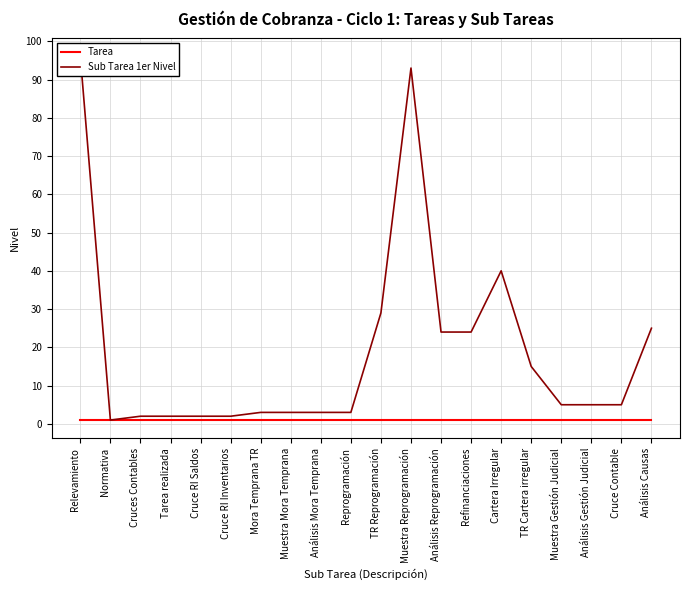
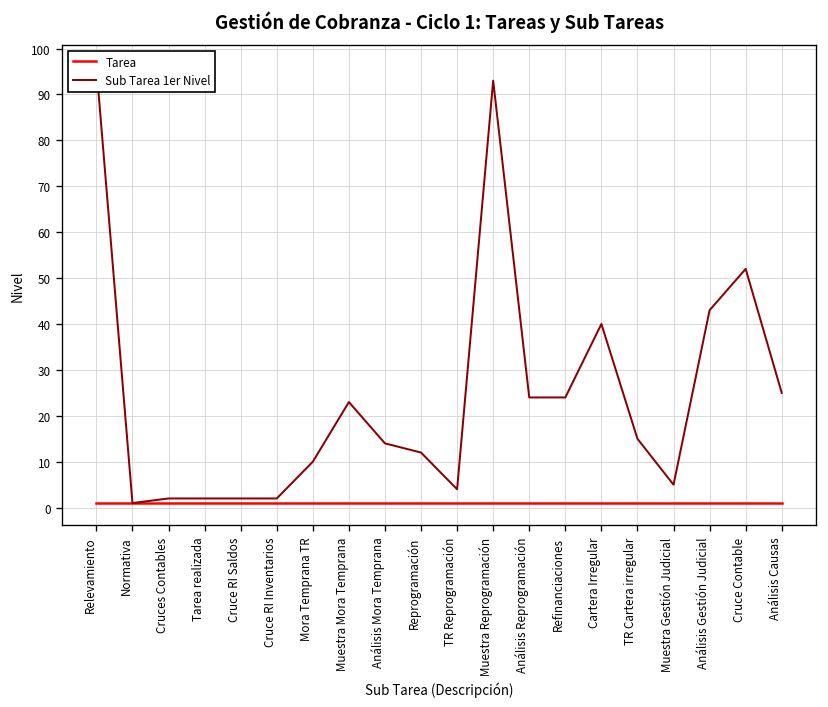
Sub Tarea 1er Nivel, Mora Temprana TR: 3 -> 10
Sub Tarea 1er Nivel, Muestra Mora Temprana: 3 -> 23
Sub Tarea 1er Nivel, Análisis Mora Temprana: 3 -> 14
Sub Tarea 1er Nivel, Reprogramación: 3 -> 12
Sub Tarea 1er Nivel, TR Reprogramación: 29 -> 4
Sub Tarea 1er Nivel, Análisis Gestión Judicial: 5 -> 43
Sub Tarea 1er Nivel, Cruce Contable: 5 -> 52
